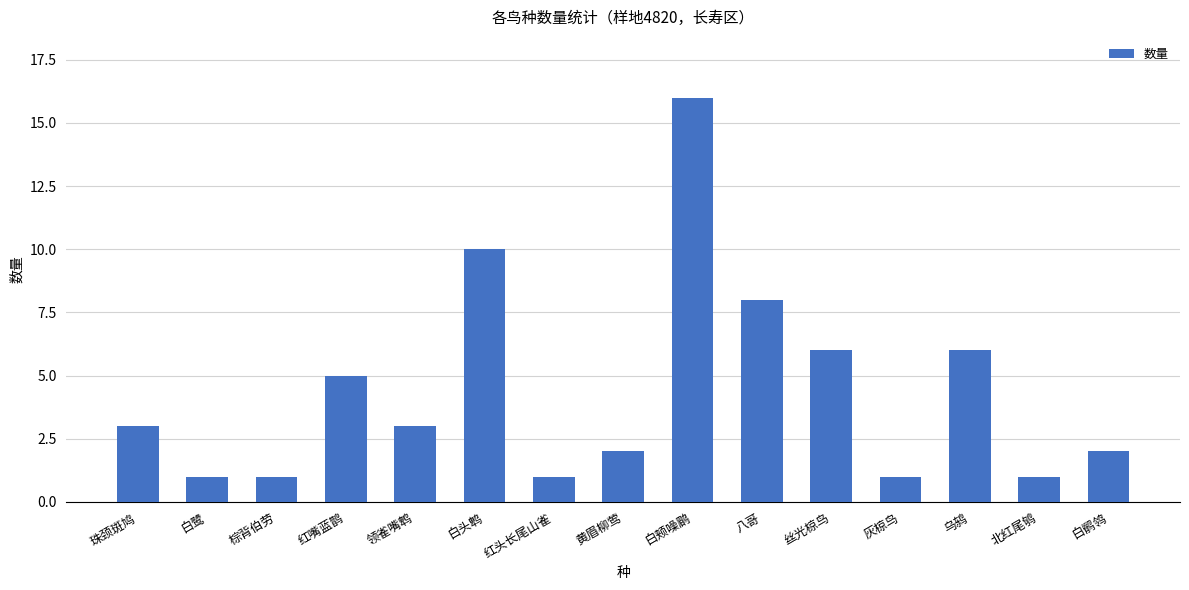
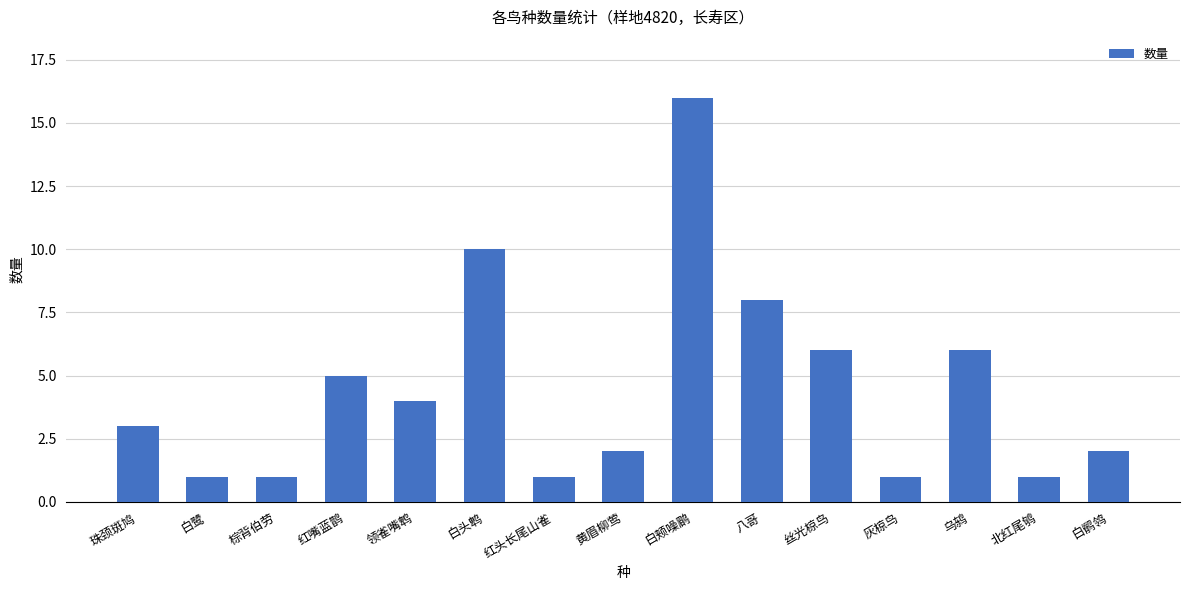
领雀嘴鹎: 3 -> 4
